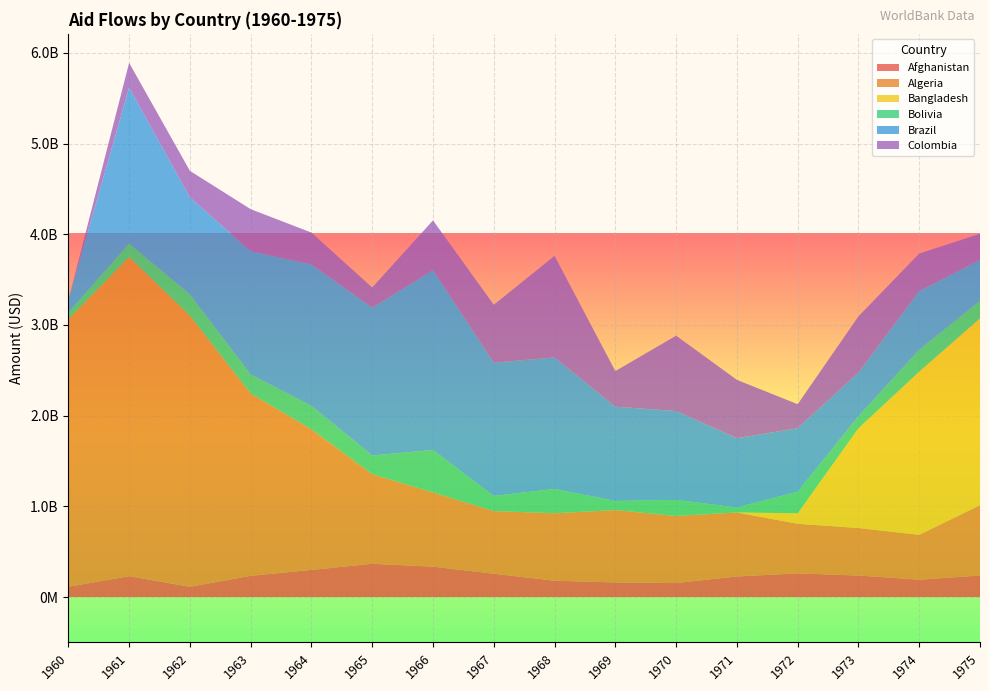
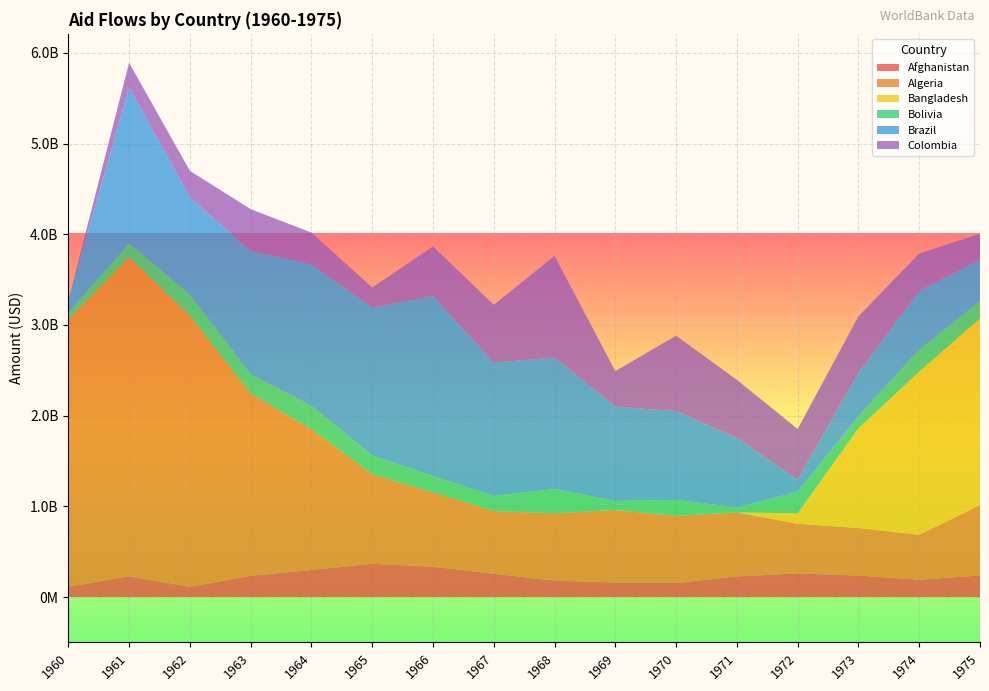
Bolivia, 1966: 500000000 -> 200000000
Brazil, 1972: 700000000 -> 100000000
Colombia, 1972: 300000000 -> 600000000
